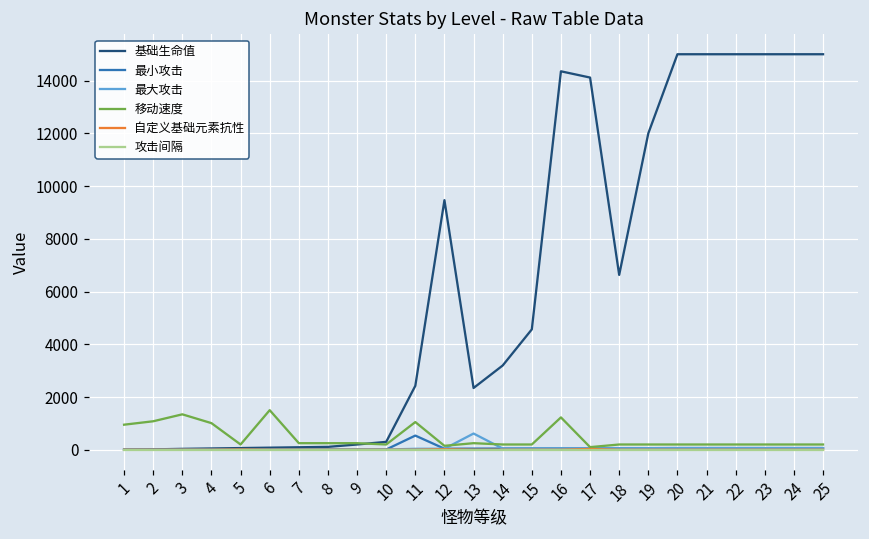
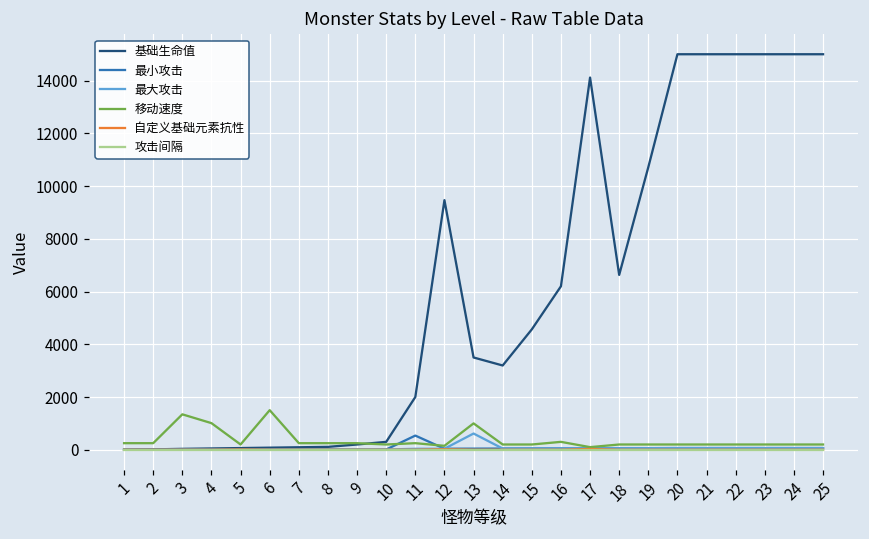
移动速度, 1: 1000 -> 300
移动速度, 2: 1100 -> 300
基础生命值, 11: 2400 -> 2000
移动速度, 11: 1100 -> 300
基础生命值, 13: 2300 -> 3500
移动速度, 13: 300 -> 1000
基础生命值, 16: 14400 -> 6200
移动速度, 16: 1200 -> 300
基础生命值, 19: 12000 -> 10700
